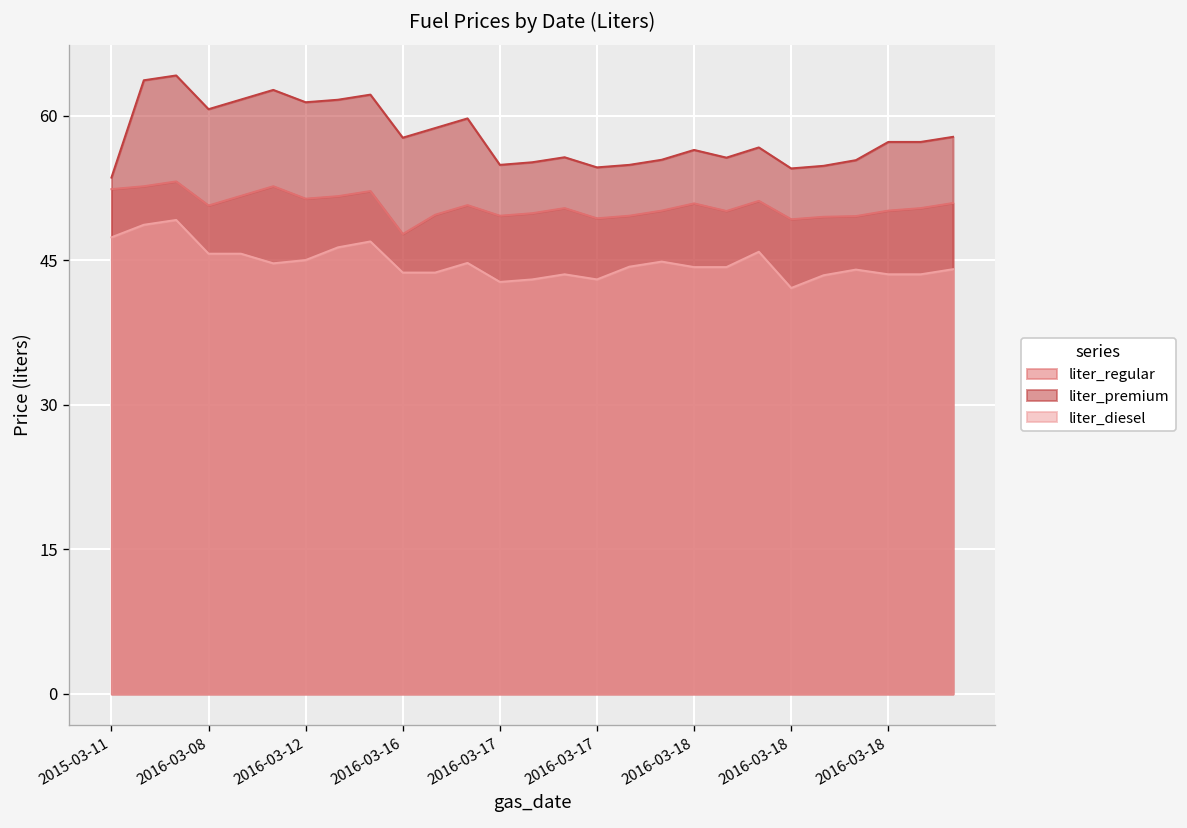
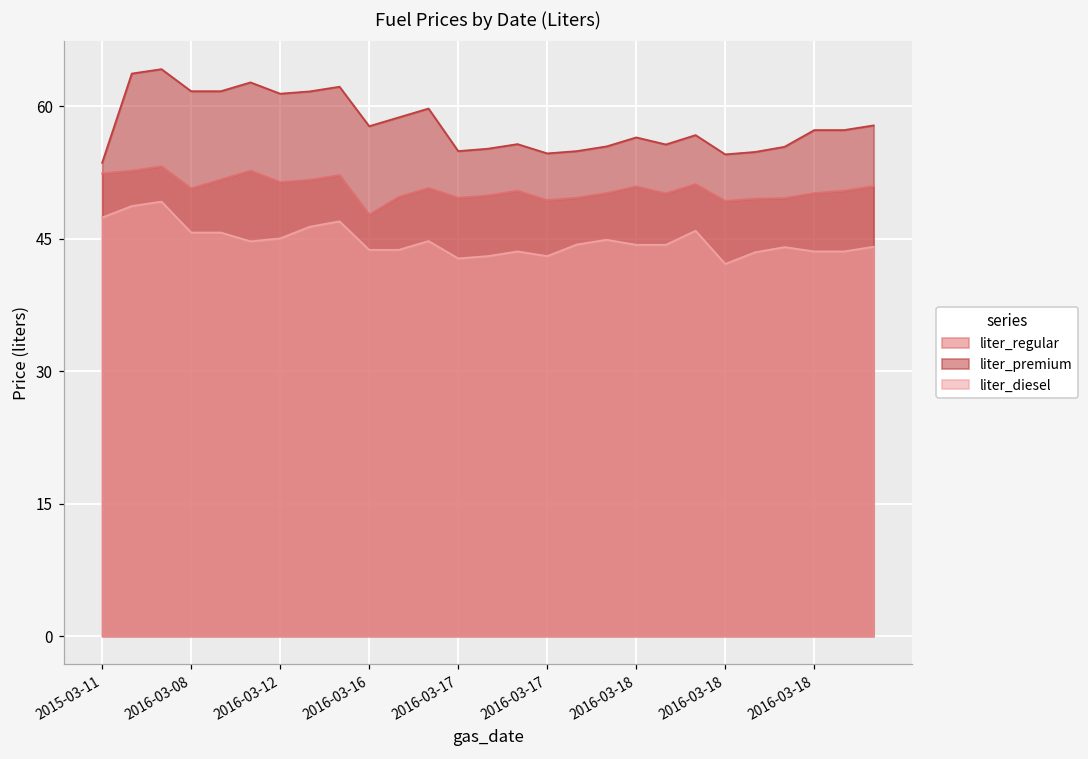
liter_premium, 2016-03-08: 61 -> 62
